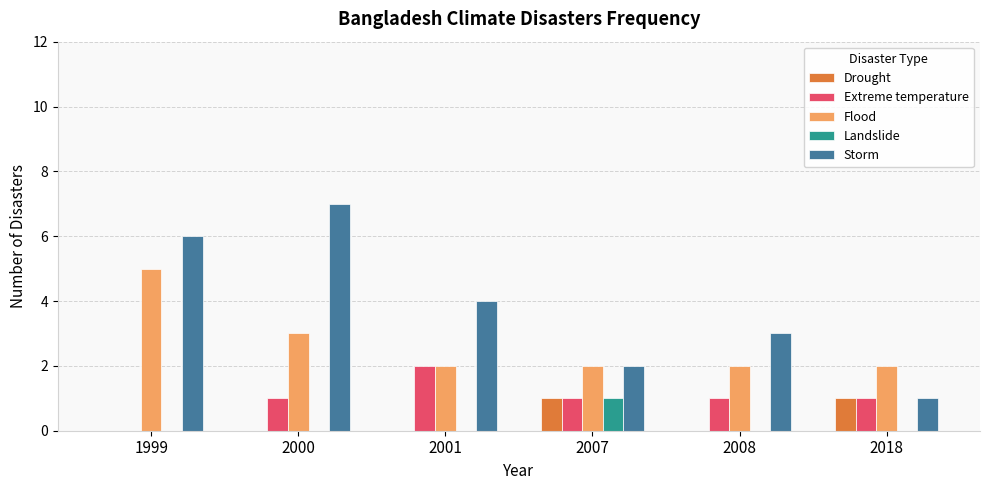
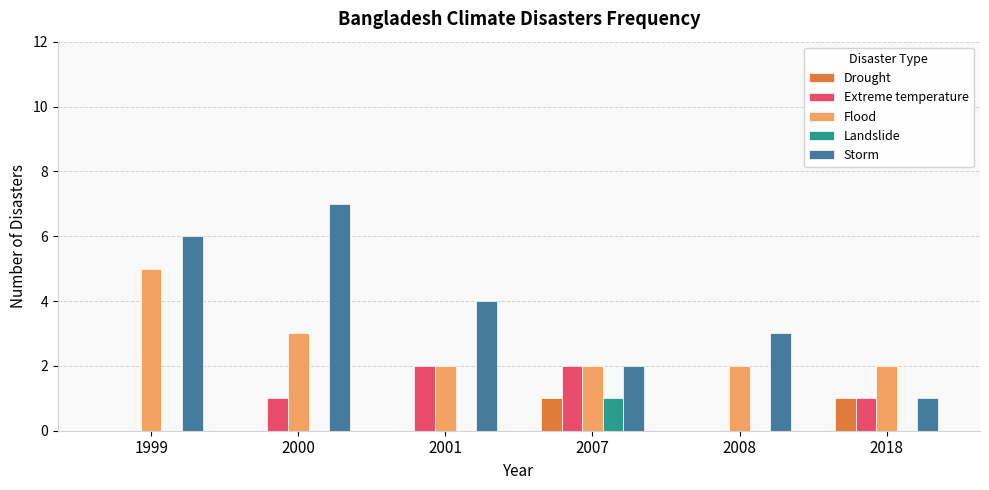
Extreme temperature, 2007: 1 -> 2
Extreme temperature, 2008: 1 -> 0
